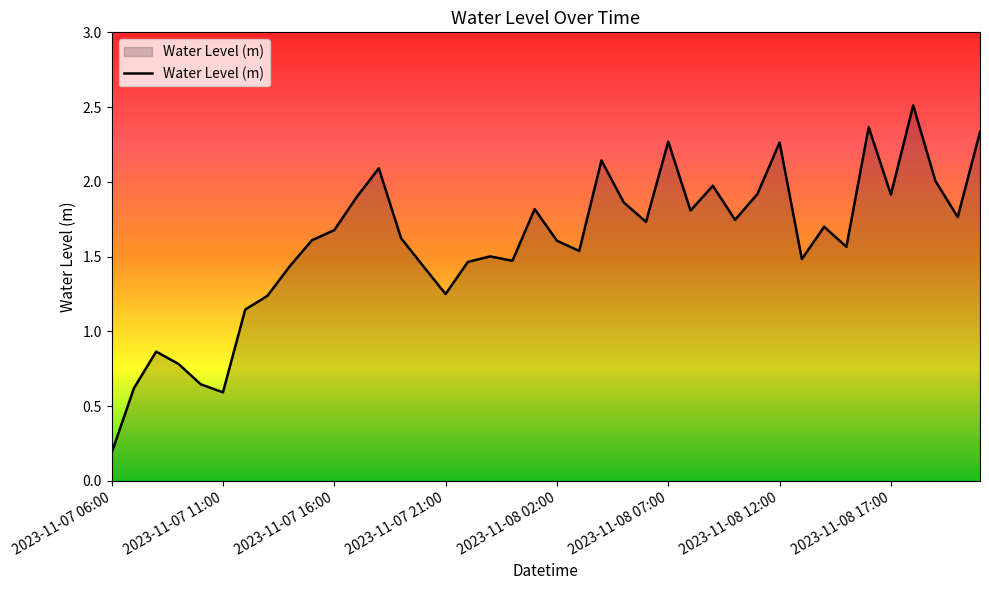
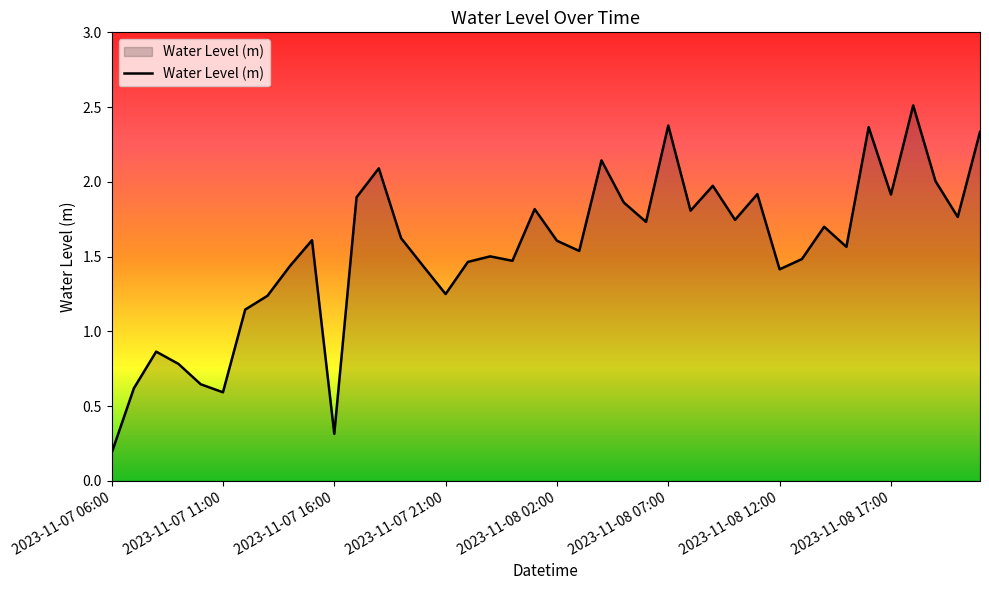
2023-11-07 16:00: 1.68 -> 0.32
2023-11-08 07:00: 2.27 -> 2.38
2023-11-08 12:00: 2.26 -> 1.42
